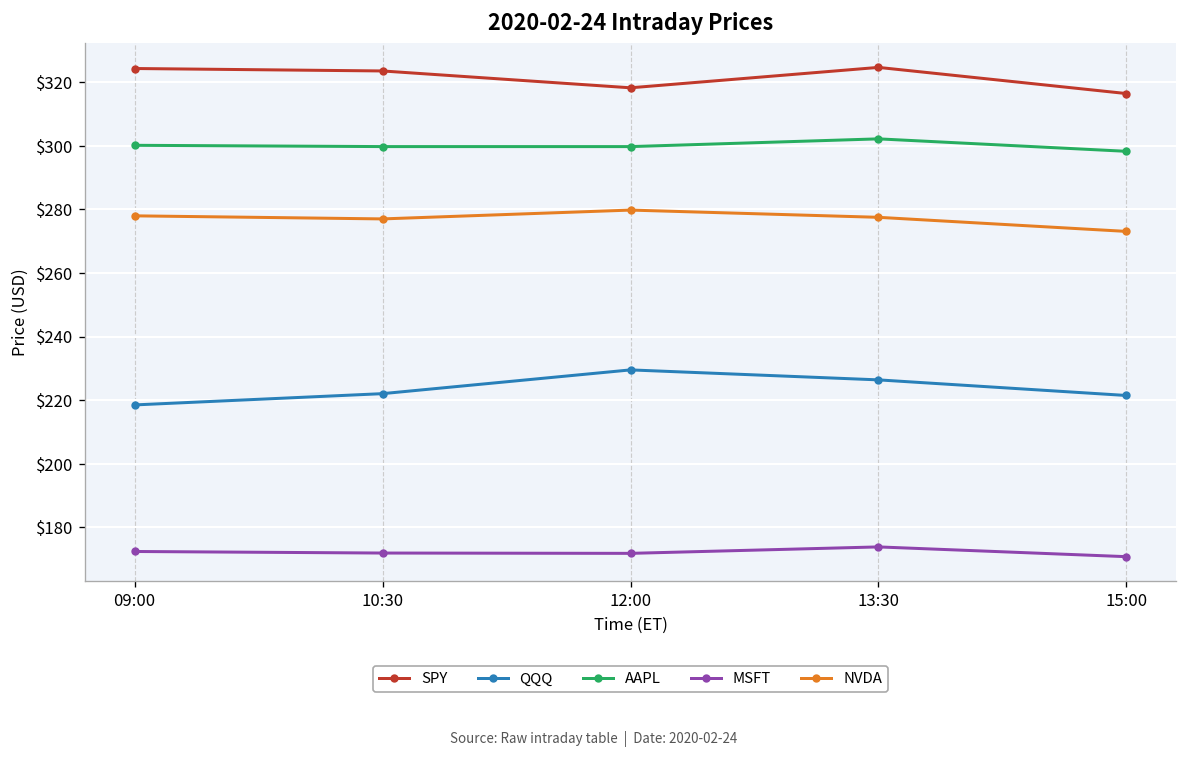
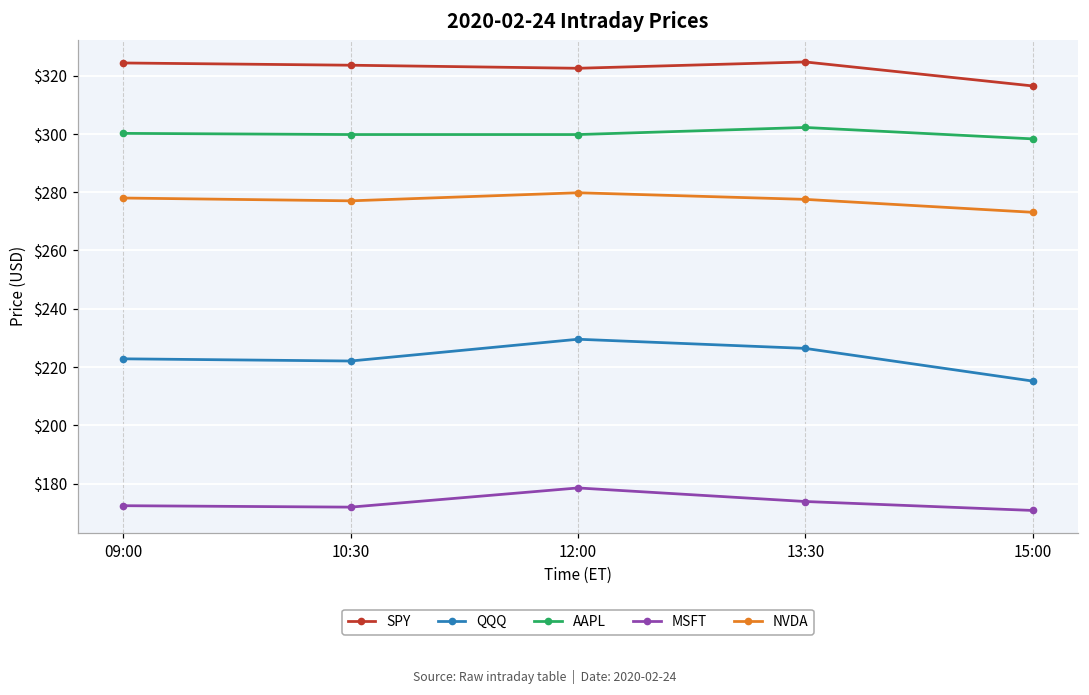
QQQ, 09:00: $219 -> $223
SPY, 12:00: $318 -> $323
MSFT, 12:00: $172 -> $178
QQQ, 15:00: $221 -> $215
